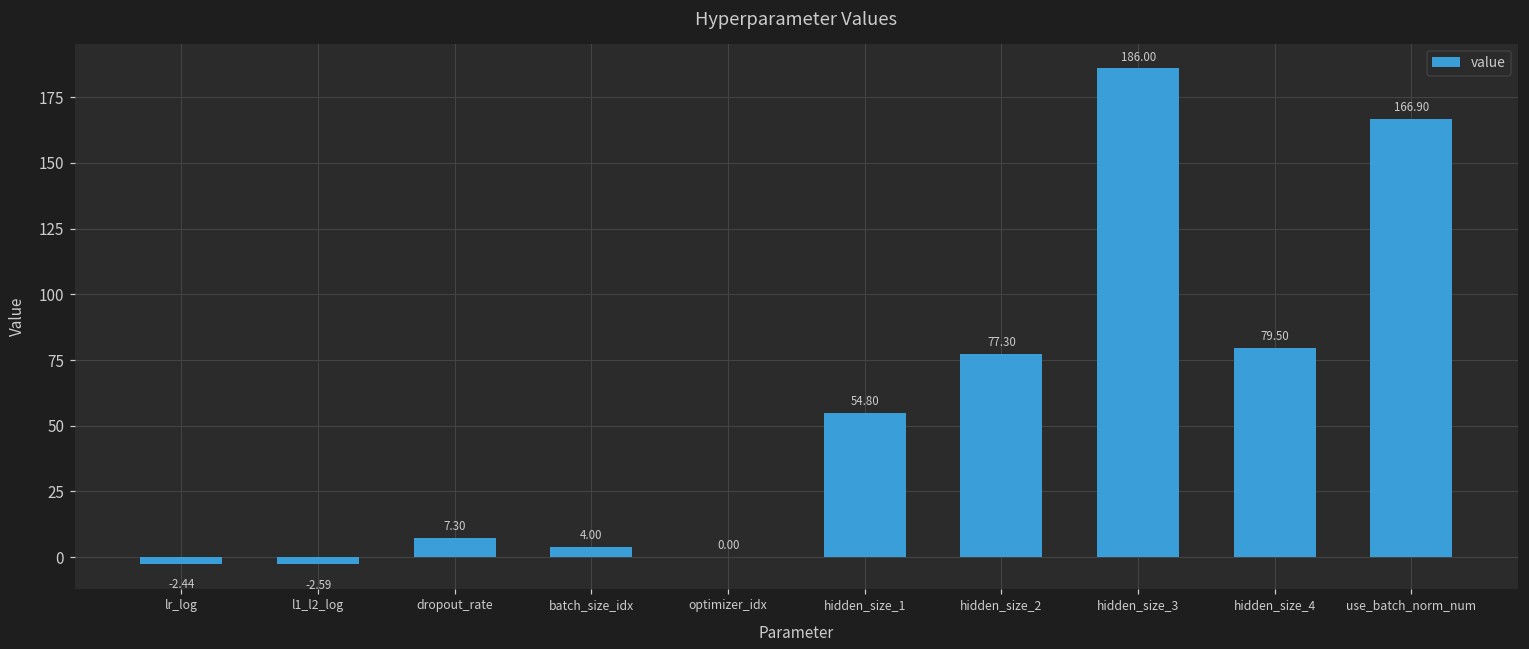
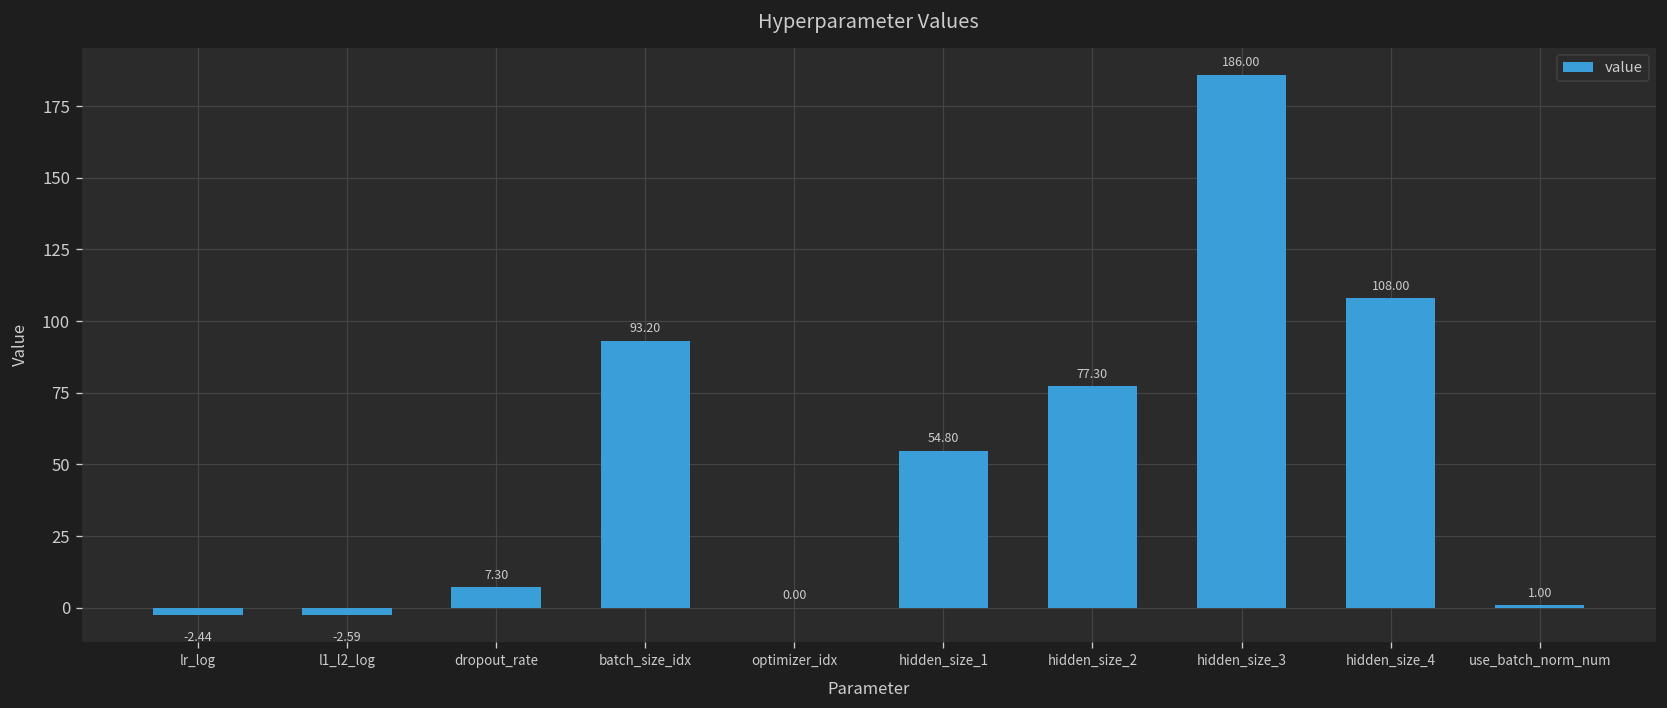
batch_size_idx: 4.00 -> 93.20
hidden_size_4: 79.50 -> 108.00
use_batch_norm_num: 166.90 -> 1.00
